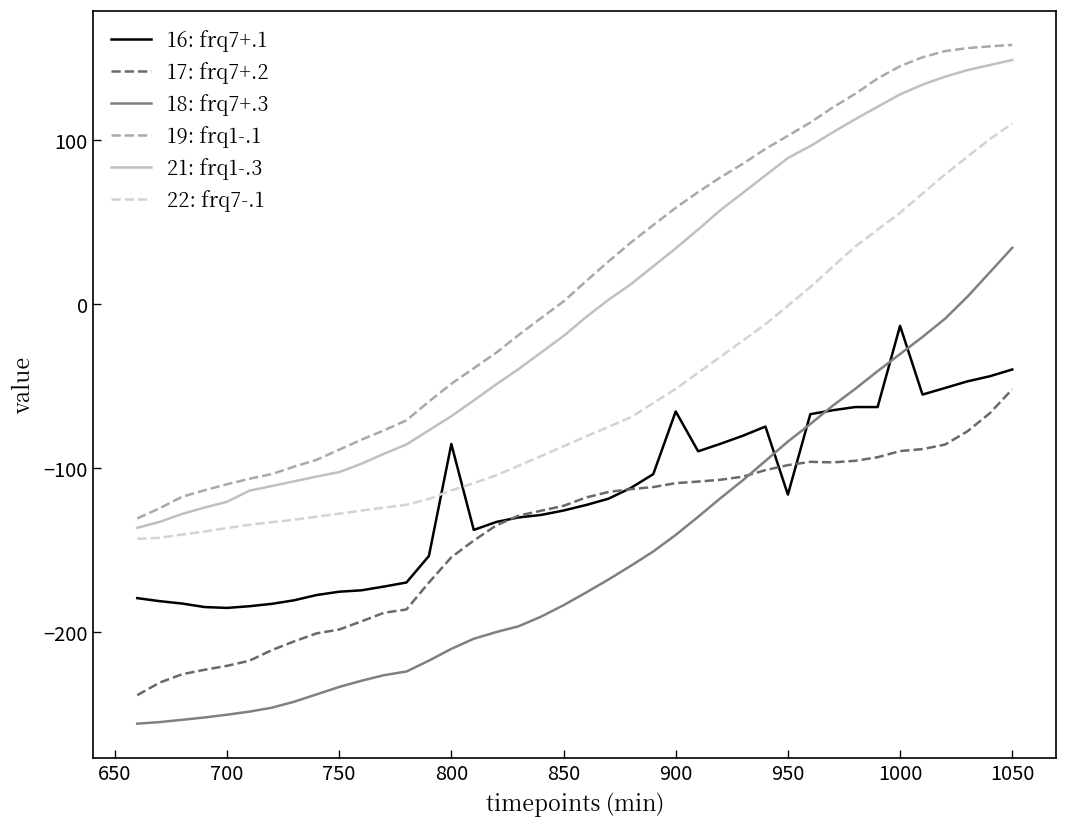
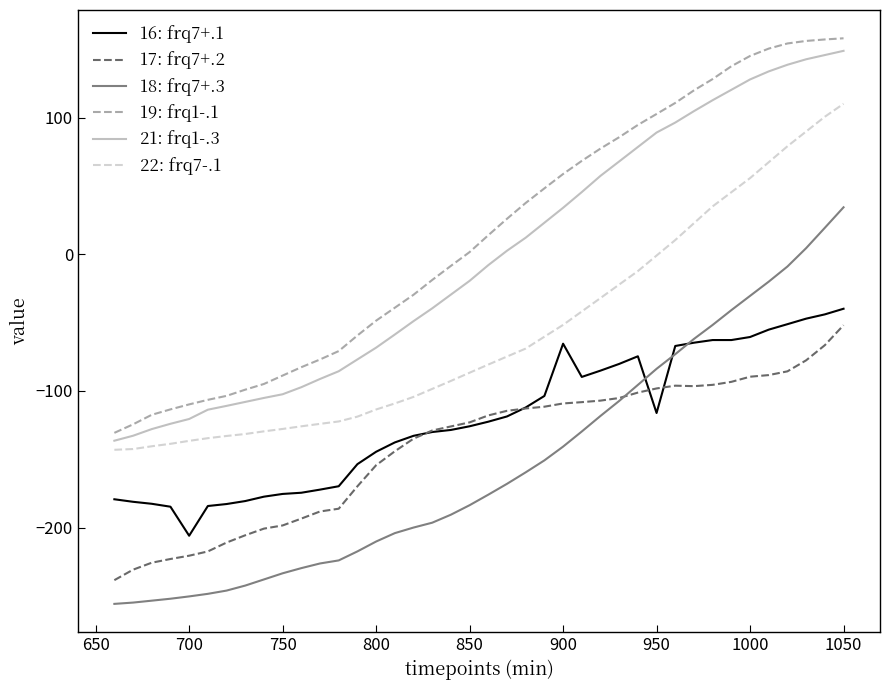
16: frq7+.1, 700: -185 -> -206
16: frq7+.1, 800: -85 -> -145
16: frq7+.1, 1000: -13 -> -61
